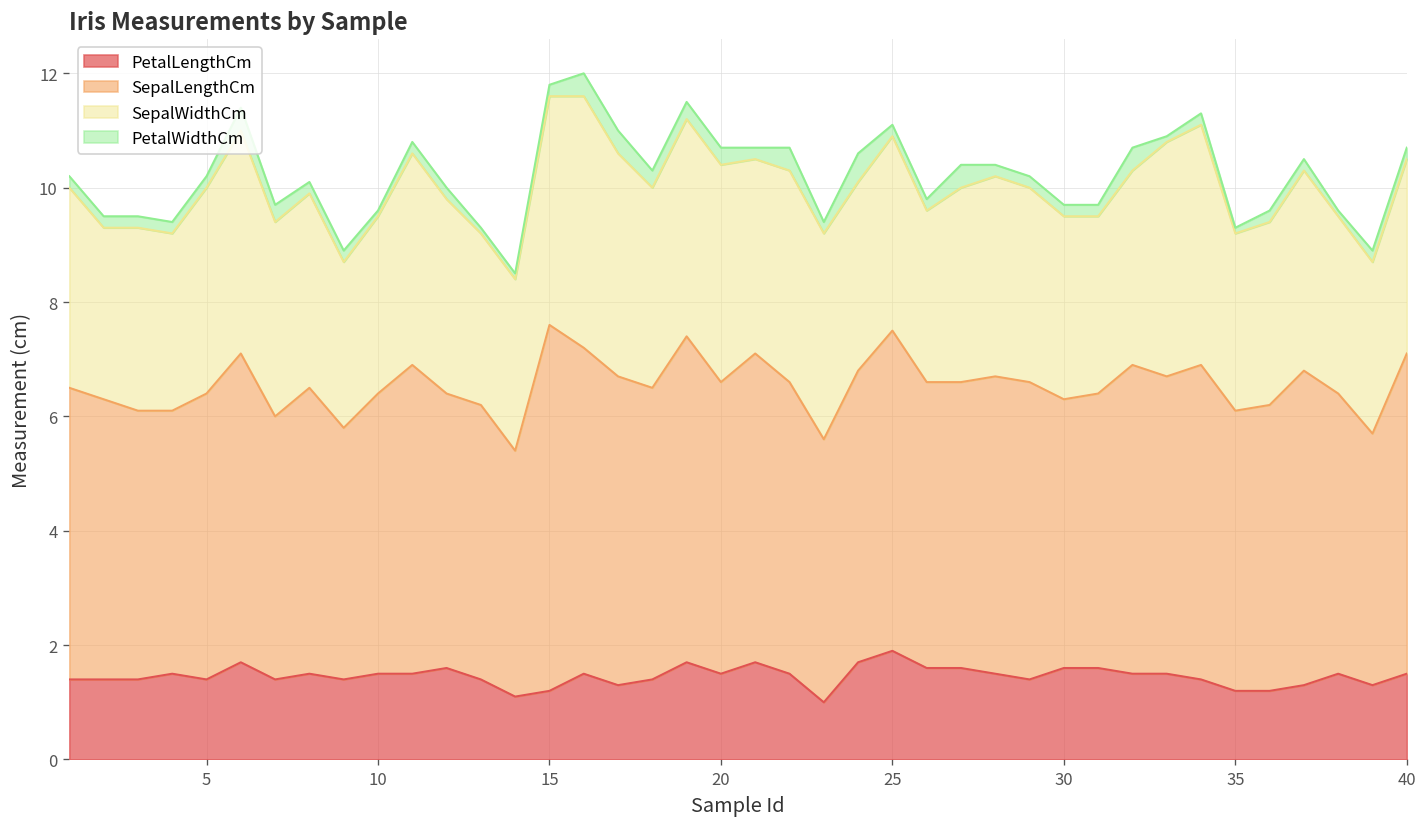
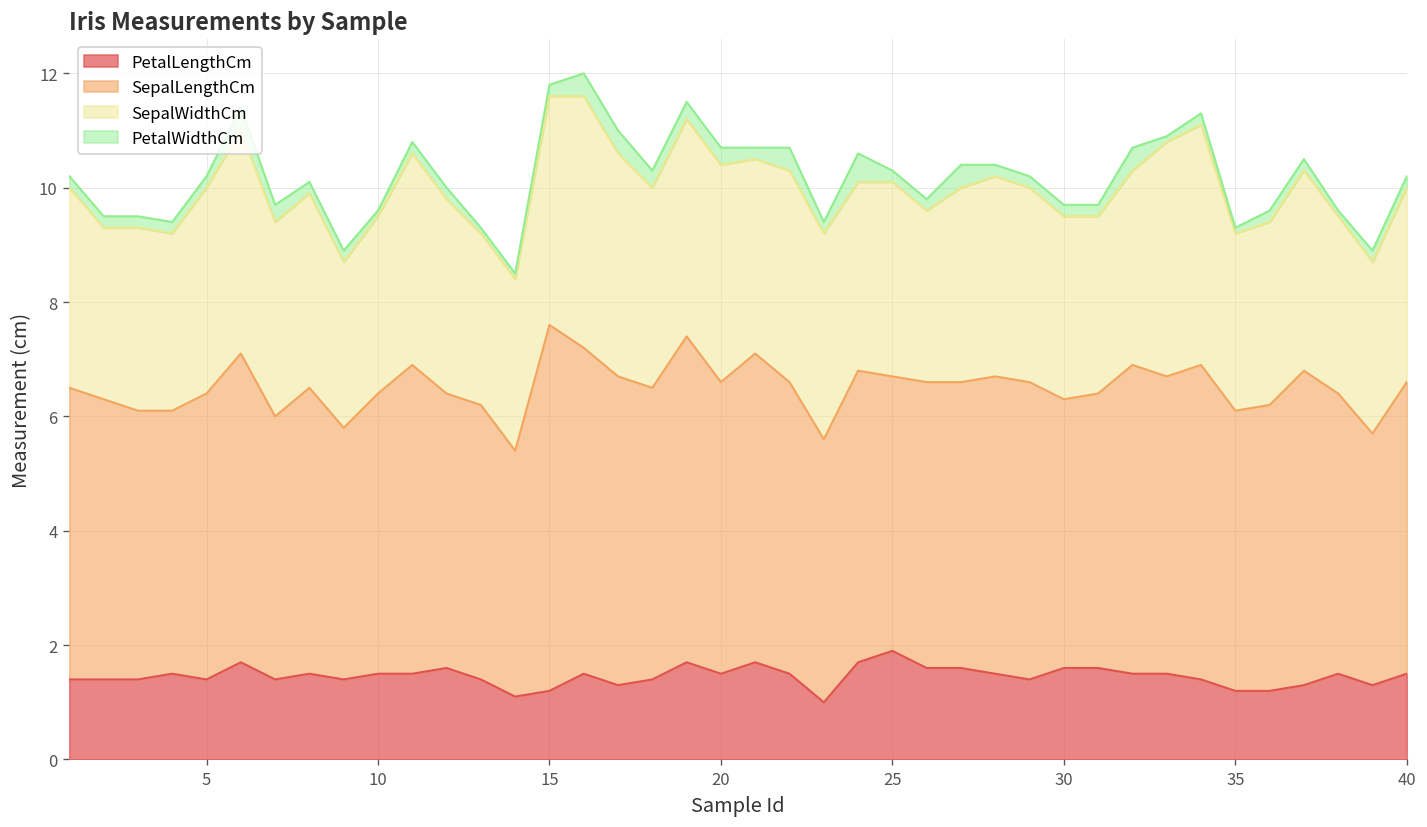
SepalLengthCm, 25: 5.6 -> 4.8
SepalLengthCm, 40: 5.6 -> 5.1
